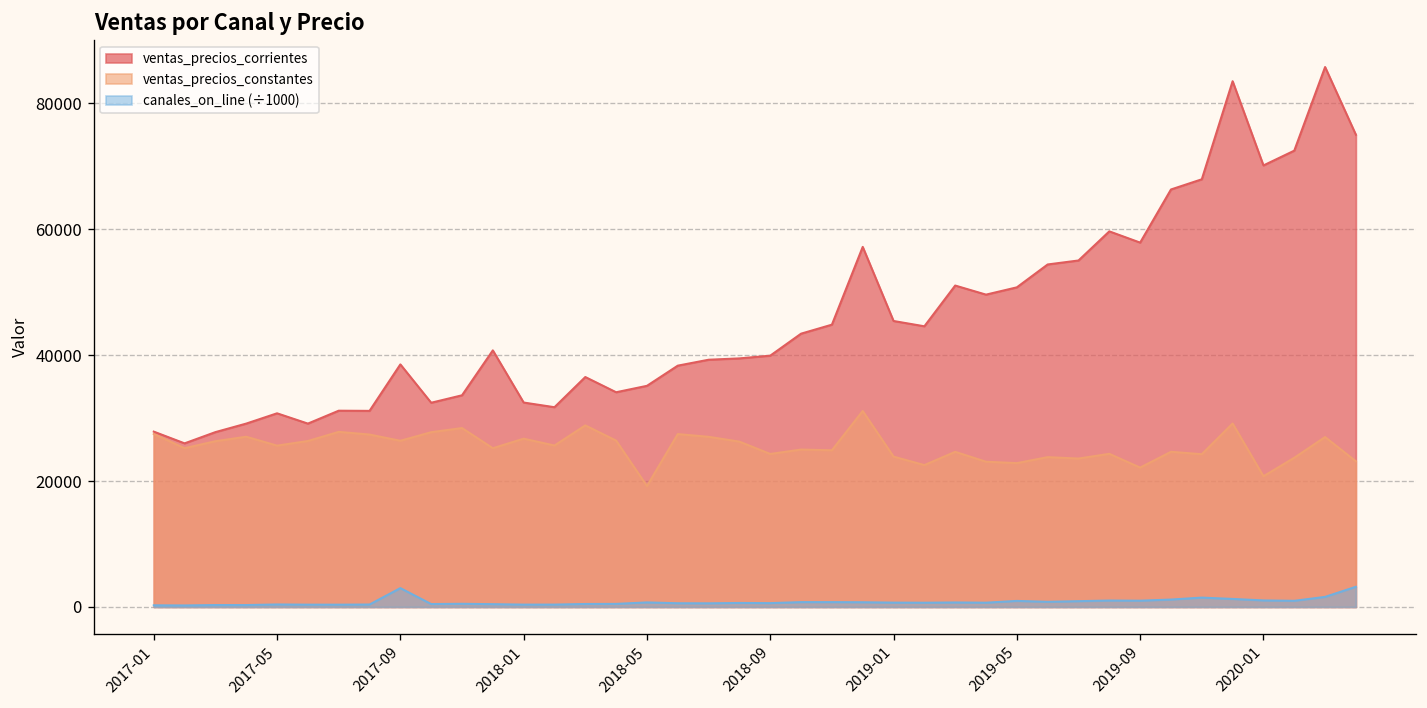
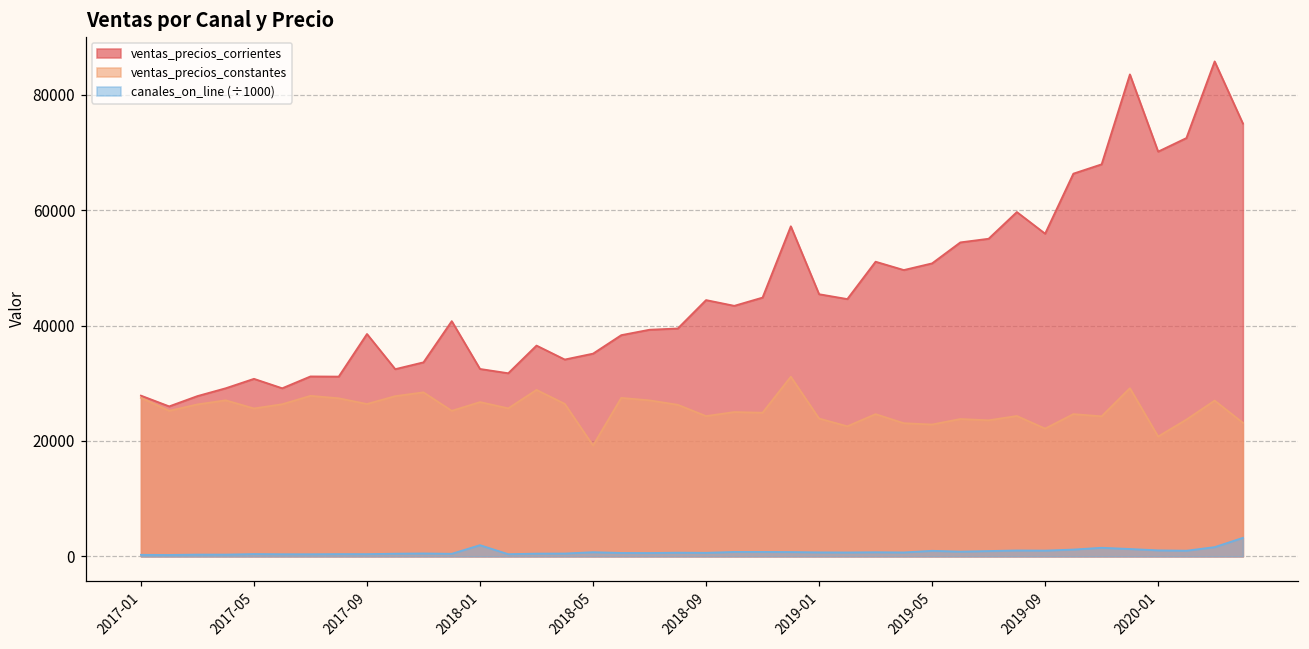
canales_on_line (÷1000), 2017-09: 3000 -> 0
canales_on_line (÷1000), 2018-01: 0 -> 2000
ventas_precios_corrientes, 2018-09: 40000 -> 44000
ventas_precios_corrientes, 2019-09: 58000 -> 56000
